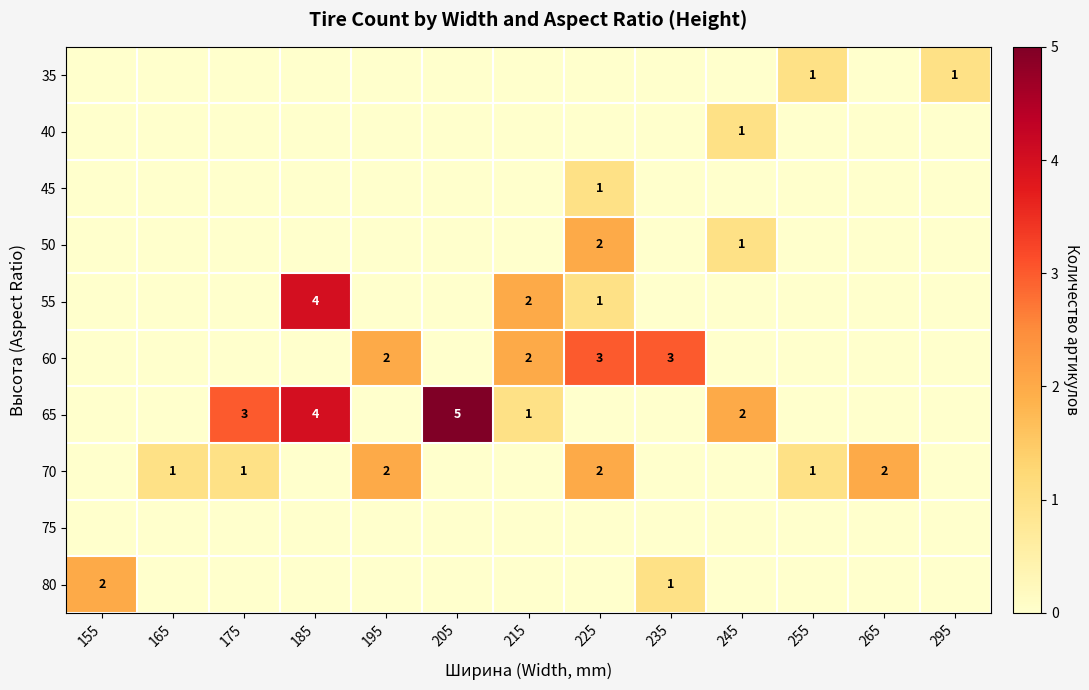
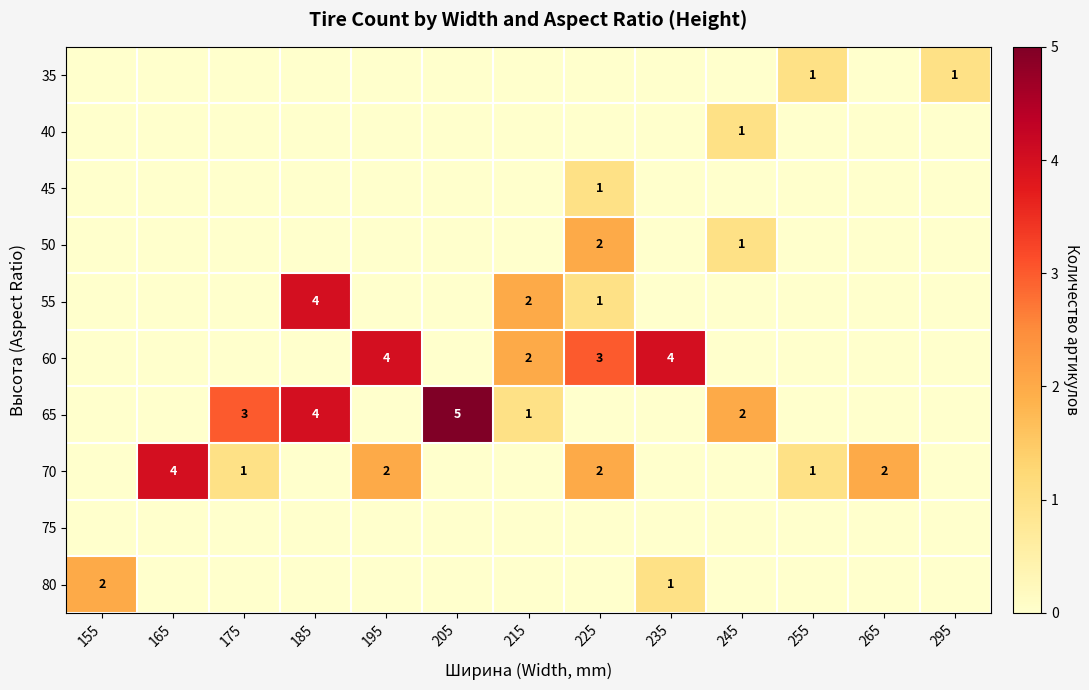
60, 195: 2 -> 4
60, 235: 3 -> 4
70, 165: 1 -> 4
